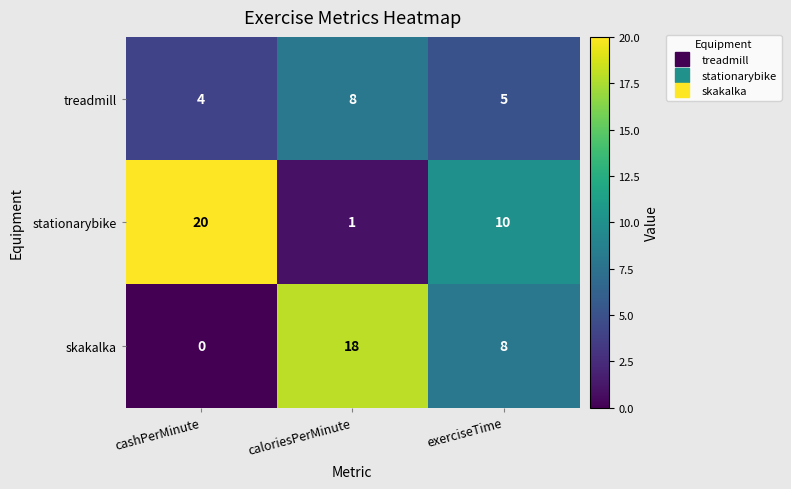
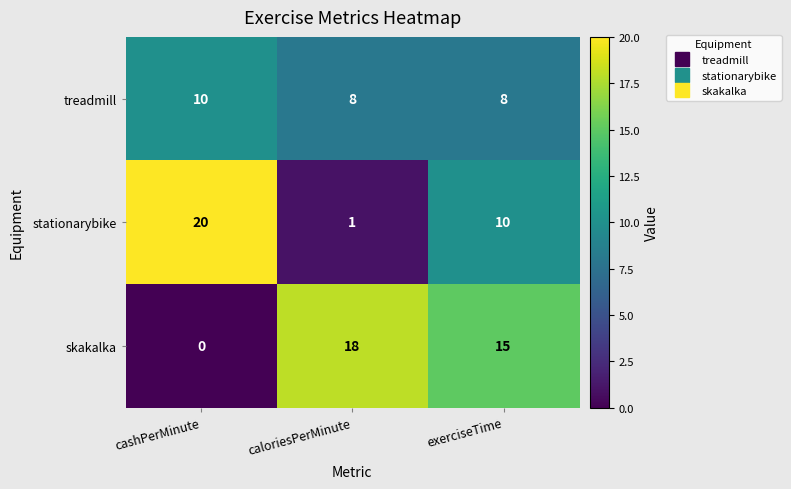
treadmill, cashPerMinute: 4 -> 10
treadmill, exerciseTime: 5 -> 8
skakalka, exerciseTime: 8 -> 15
